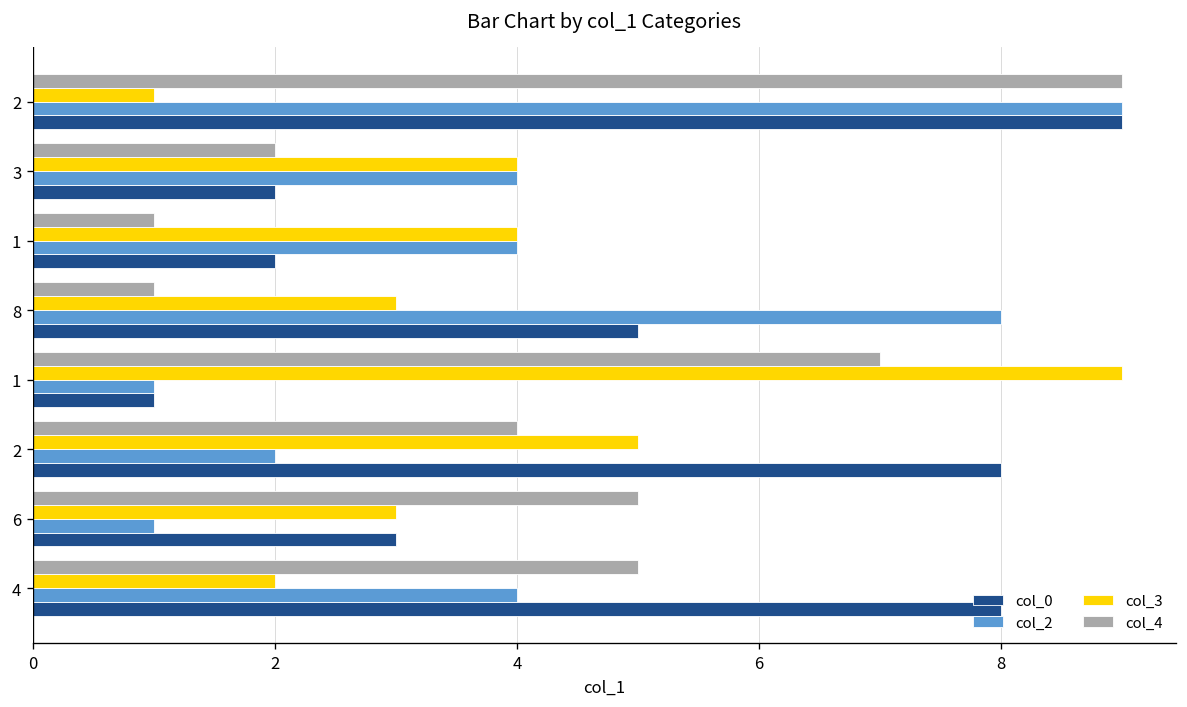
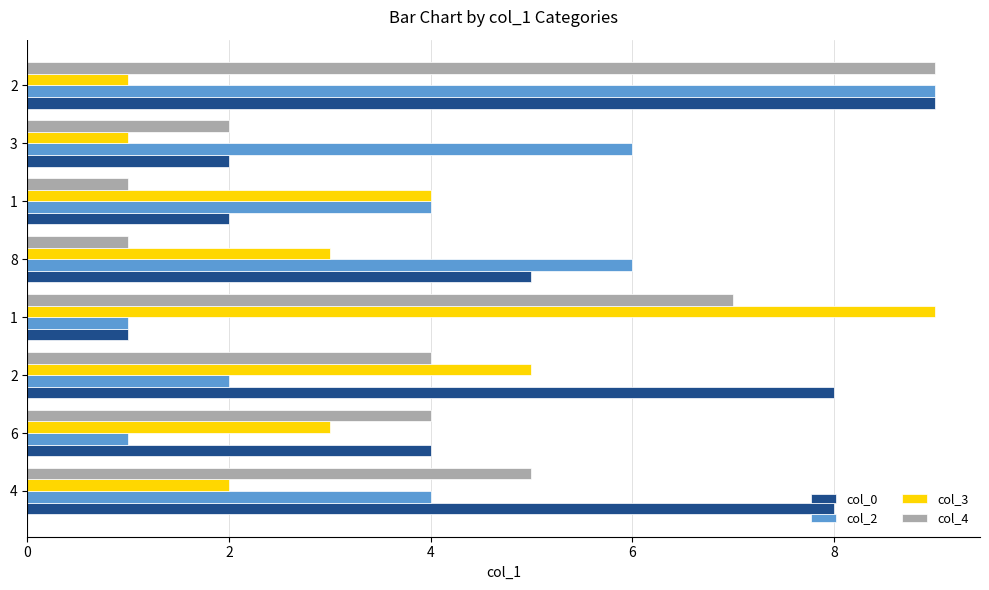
col_3, 3: 4 -> 1
col_2, 3: 4 -> 6
col_2, 8: 8 -> 6
col_4, 6: 5 -> 4
col_0, 6: 3 -> 4
